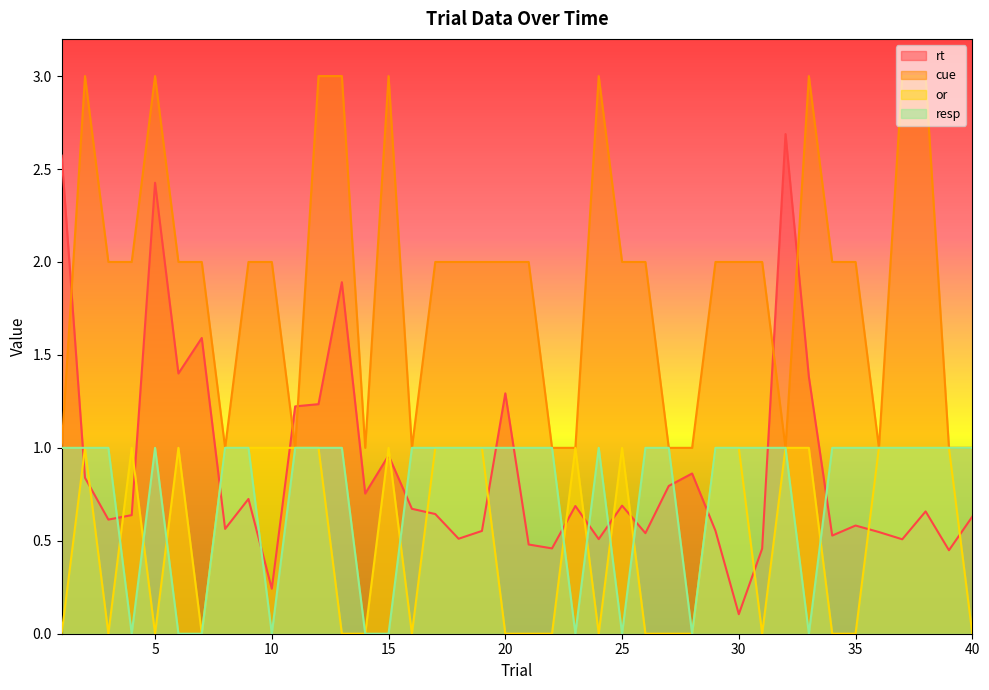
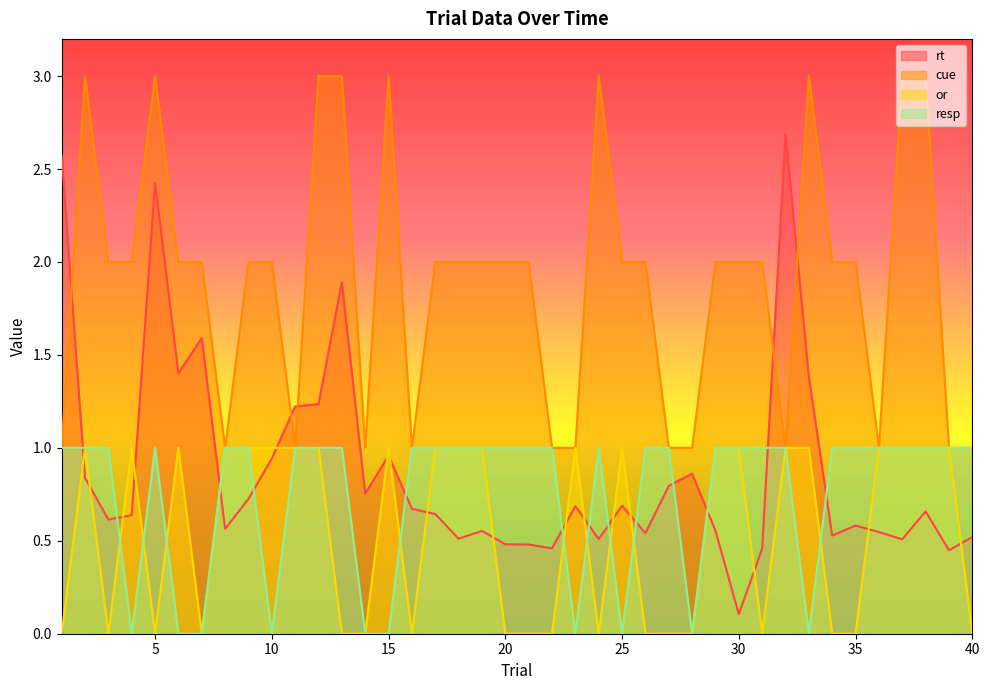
rt, 10: 0.24 -> 0.94
rt, 20: 1.29 -> 0.48
rt, 40: 0.63 -> 0.52
